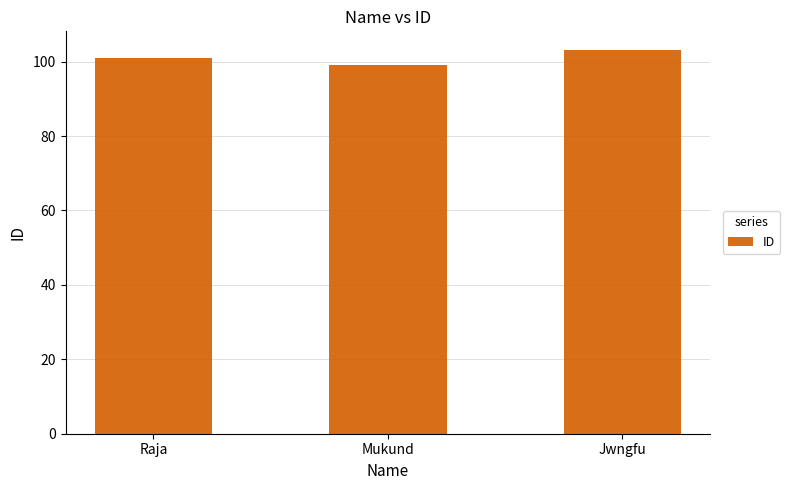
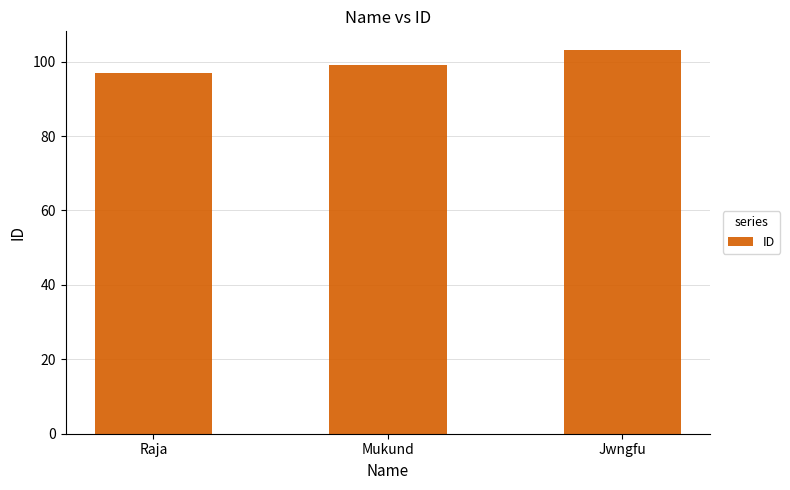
Raja: 101 -> 97
